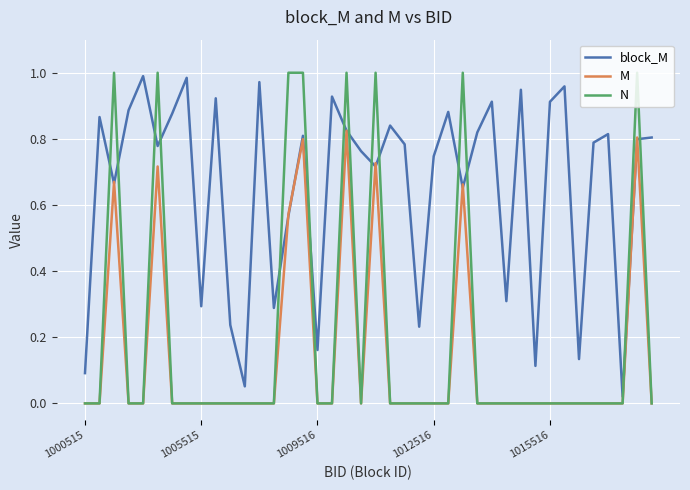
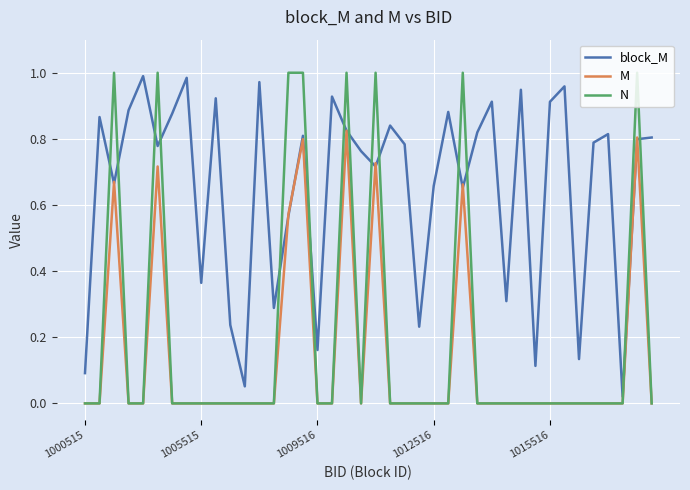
block_M, 1005515: 0.29 -> 0.36
block_M, 1012516: 0.75 -> 0.66
